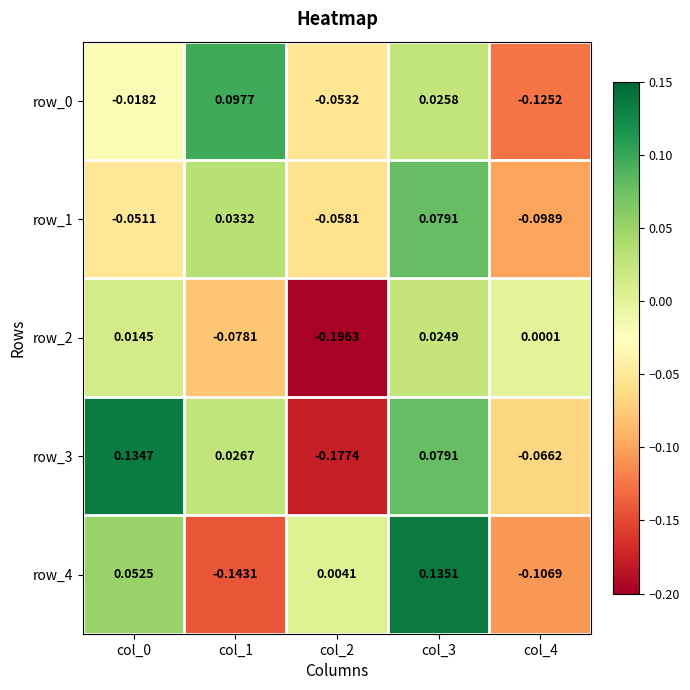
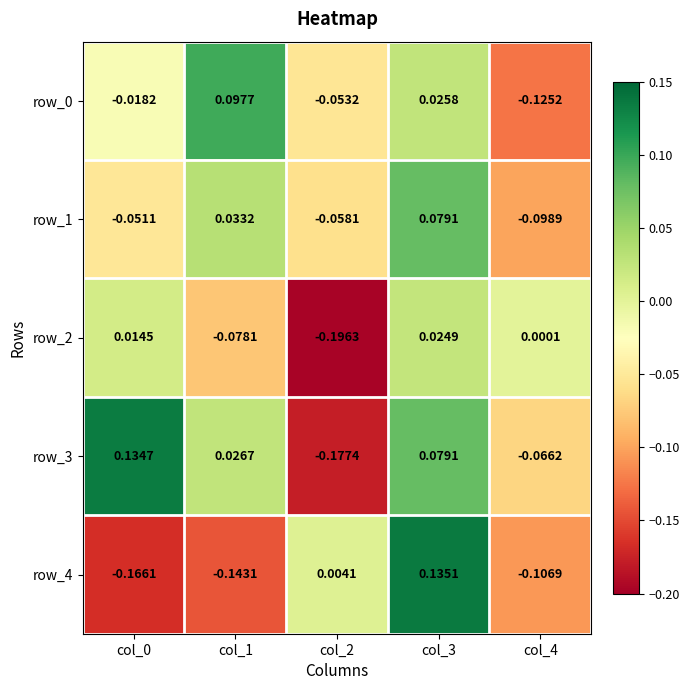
row_4, col_0: 0.0525 -> -0.1661
